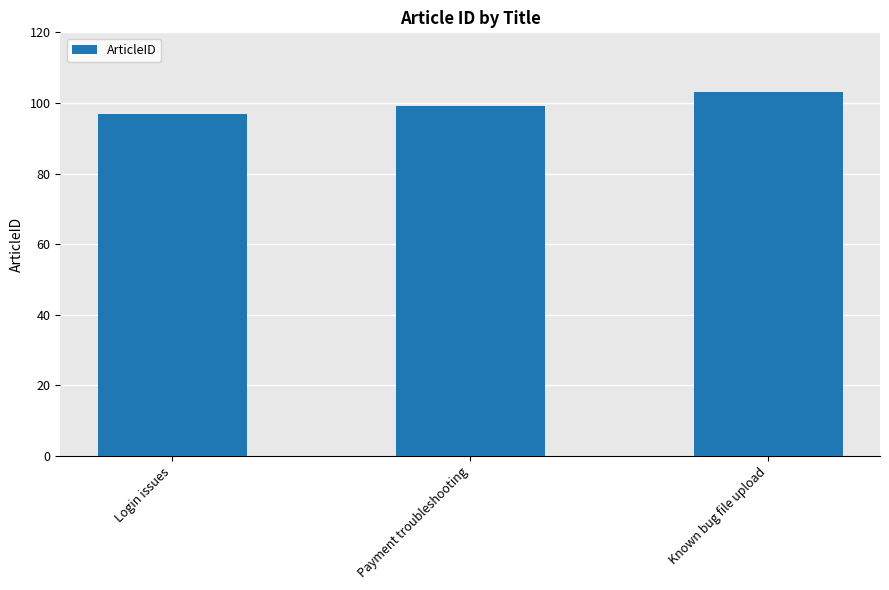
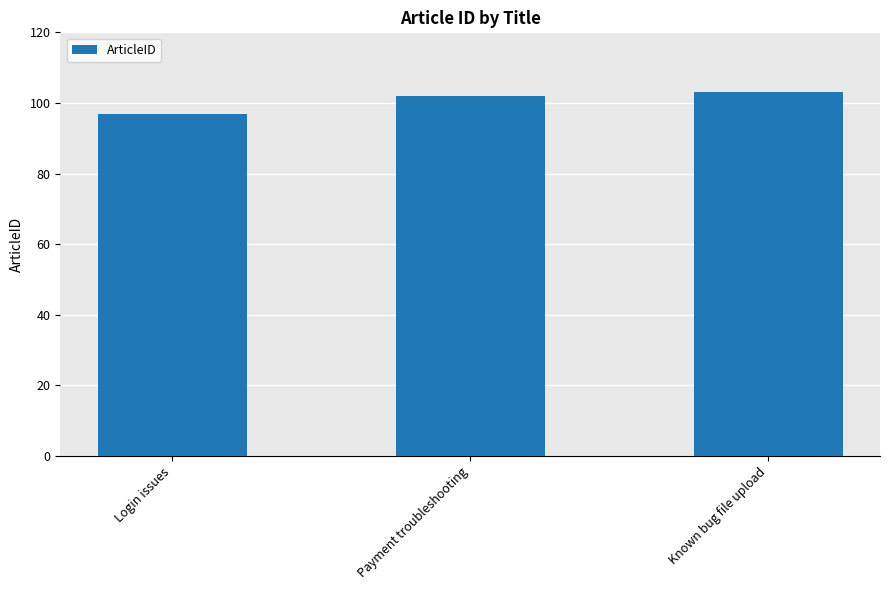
Payment troubleshooting: 99 -> 102
